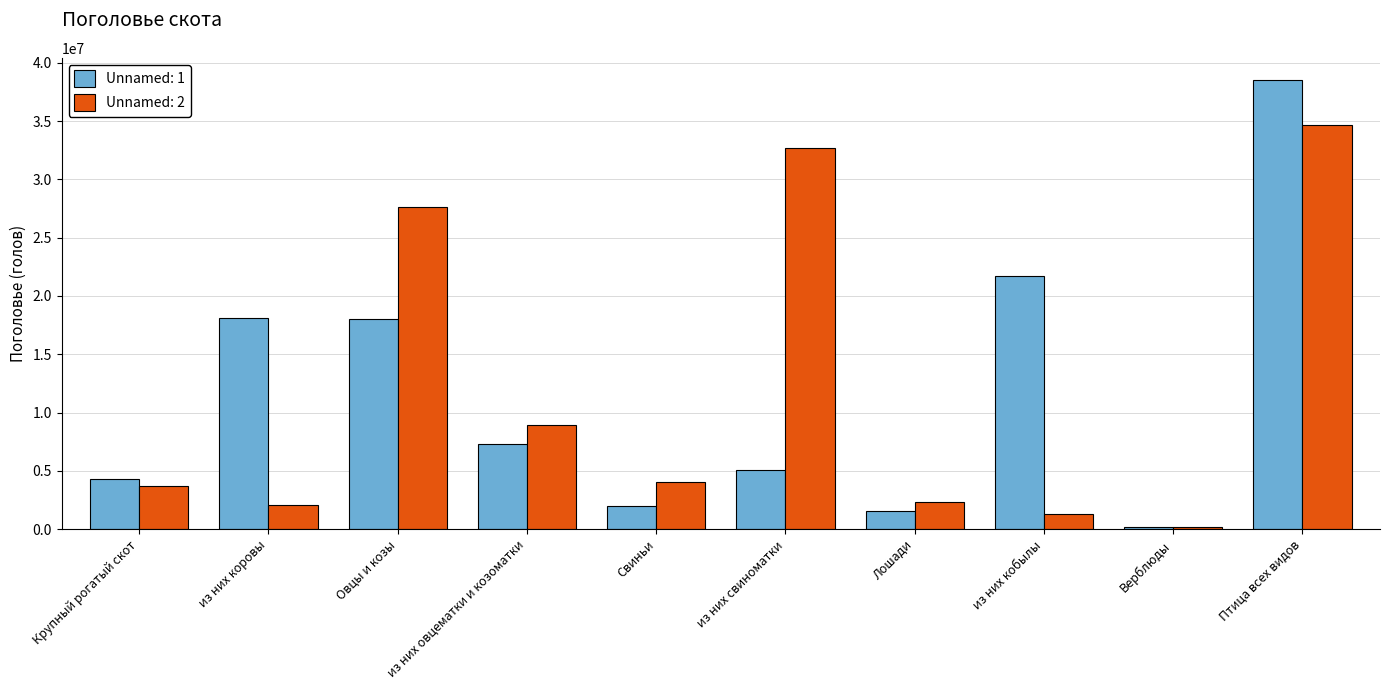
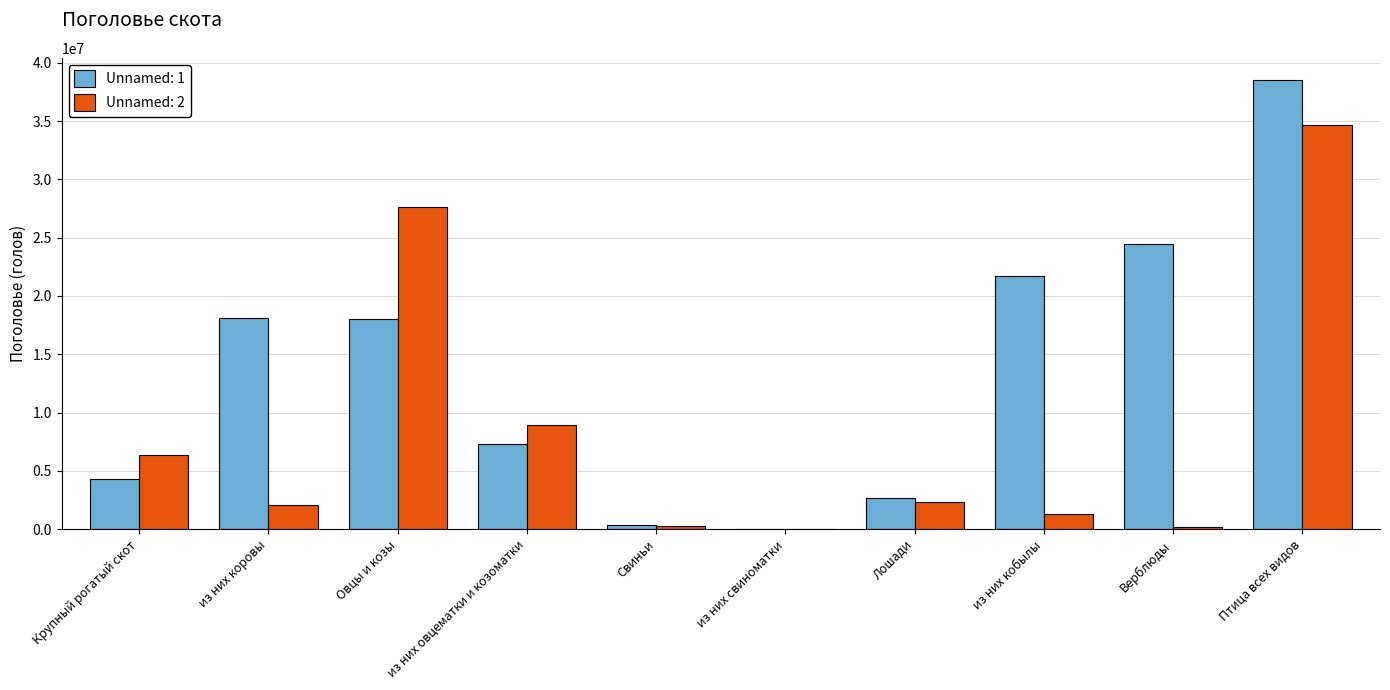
Unnamed: 2, Крупный рогатый скот: 3700000 -> 6400000
Unnamed: 1, Свиньи: 2000000 -> 300000
Unnamed: 2, Свиньи: 4000000 -> 300000
Unnamed: 1, из них свиноматки: 5100000 -> 0
Unnamed: 2, из них свиноматки: 32700000 -> 0
Unnamed: 1, Лошади: 1500000 -> 2700000
Unnamed: 1, Верблюды: 200000 -> 24500000
